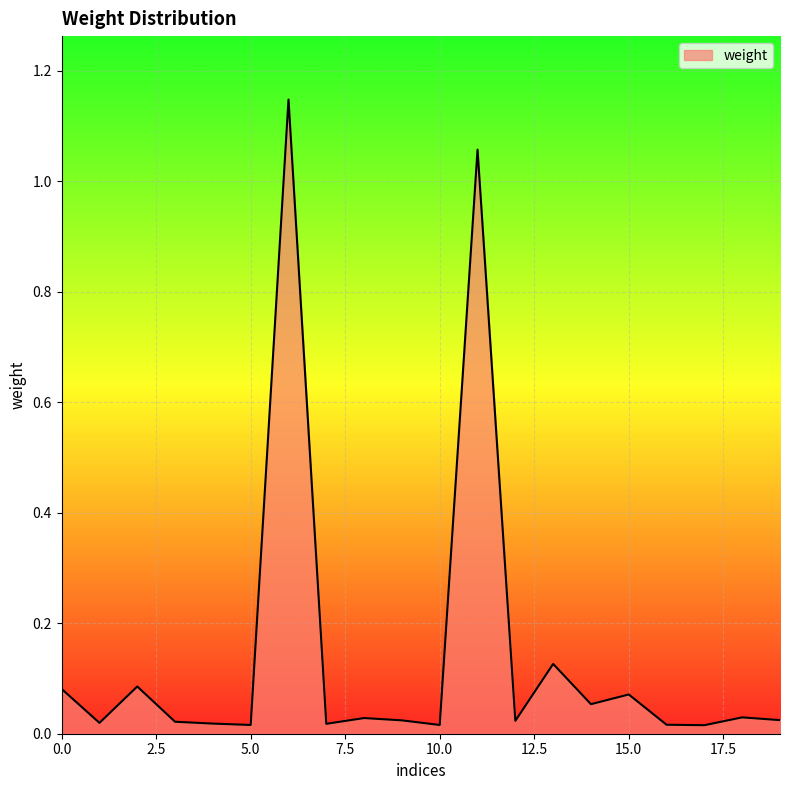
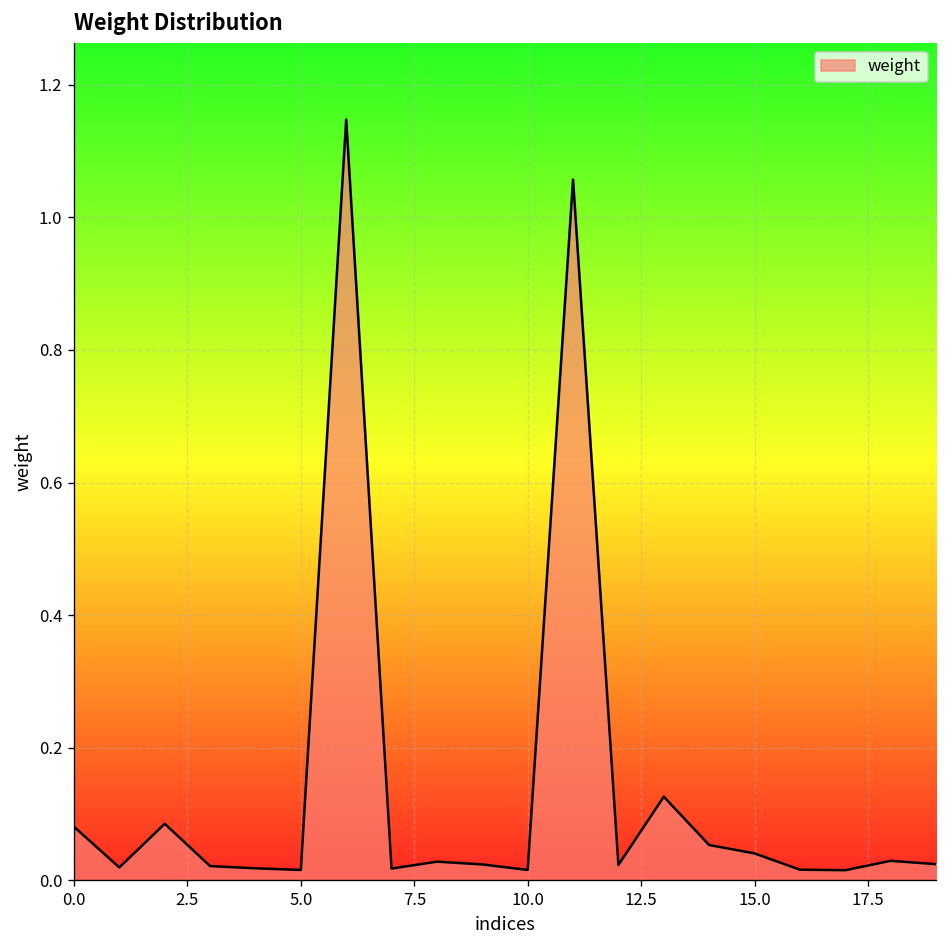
15.0: 0.07 -> 0.04
